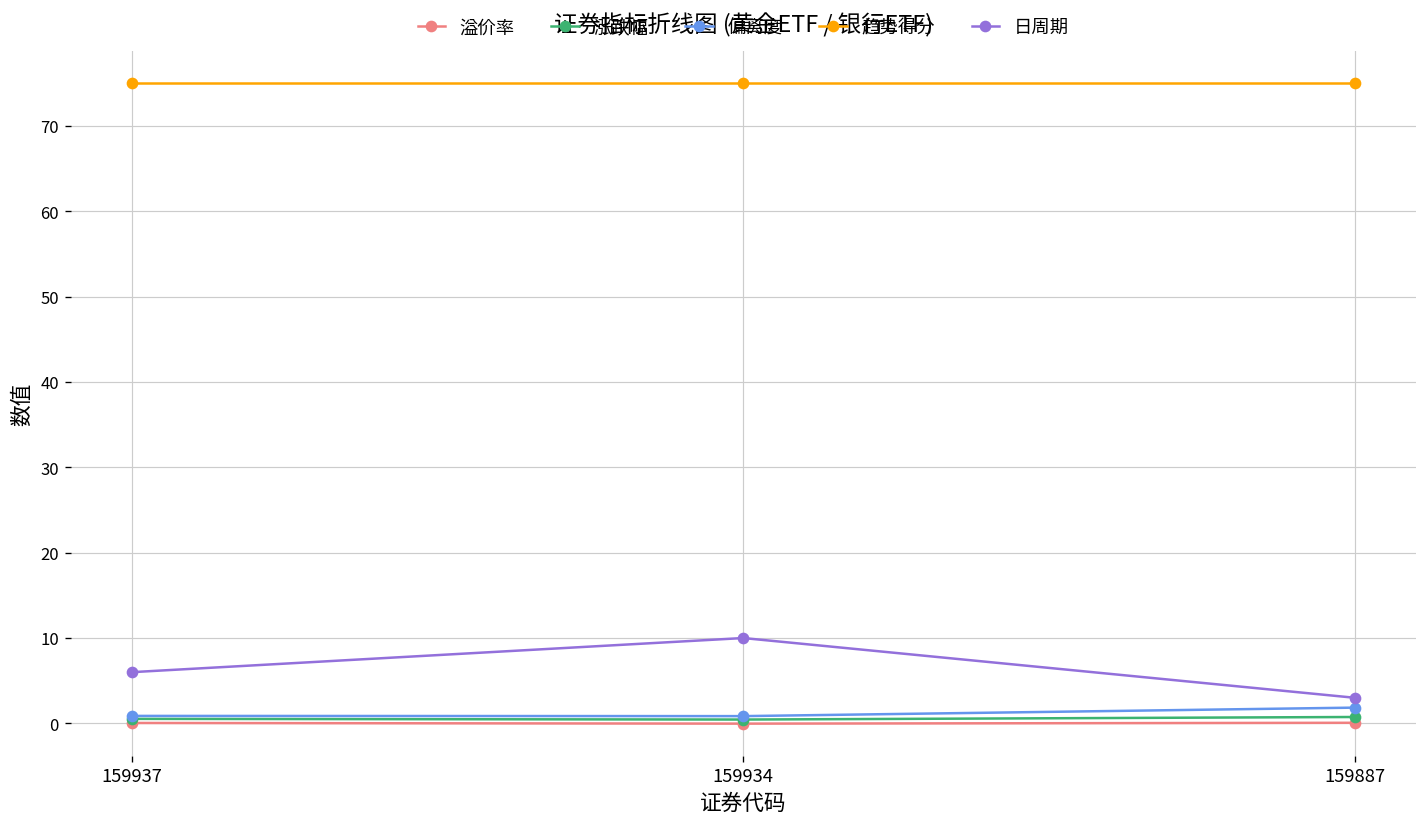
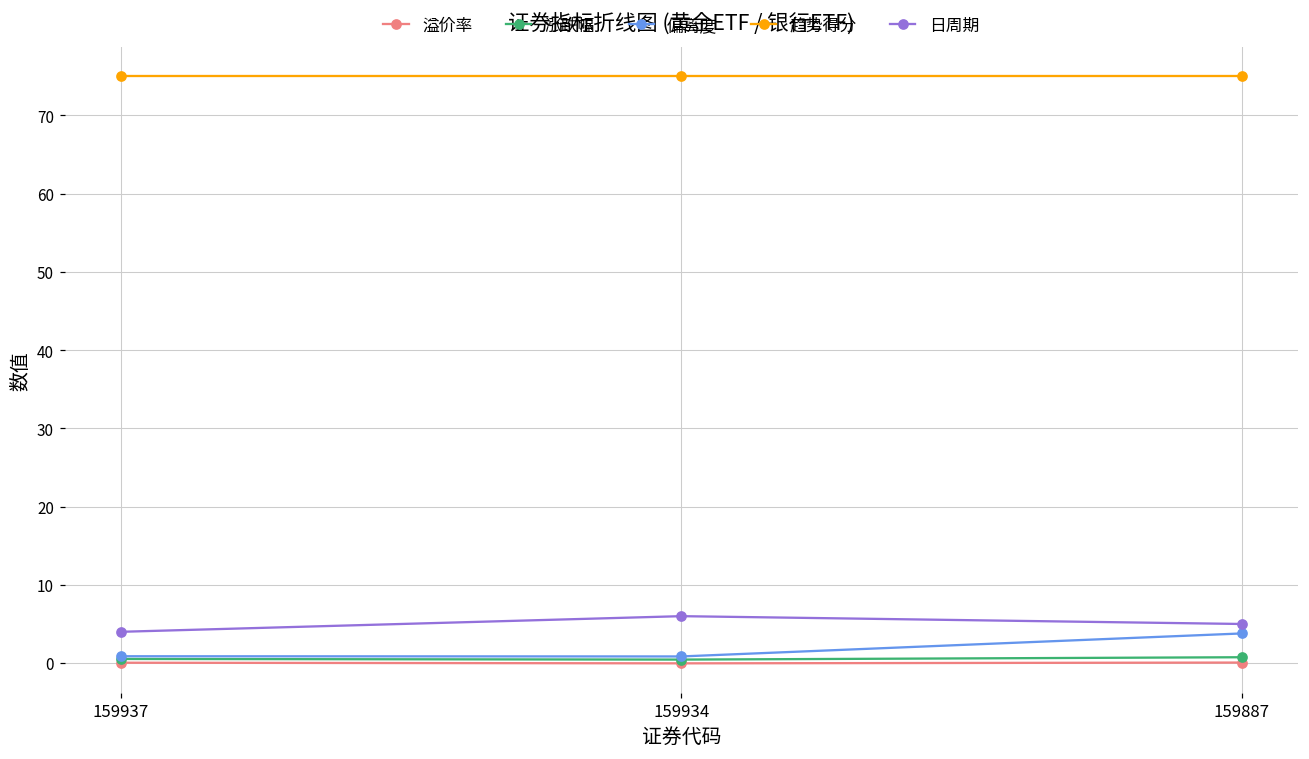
日周期, 159937: 6 -> 4
日周期, 159934: 10 -> 6
偏离度, 159887: 2 -> 4
日周期, 159887: 3 -> 5
